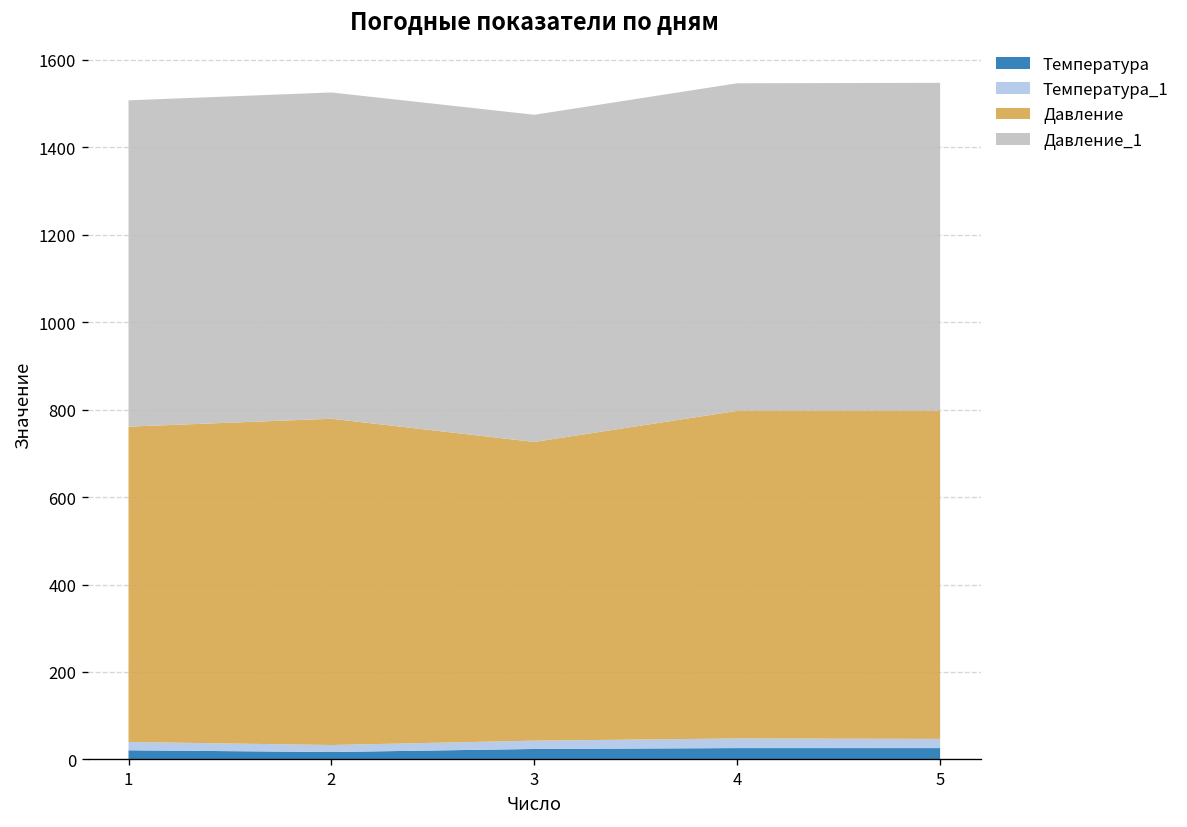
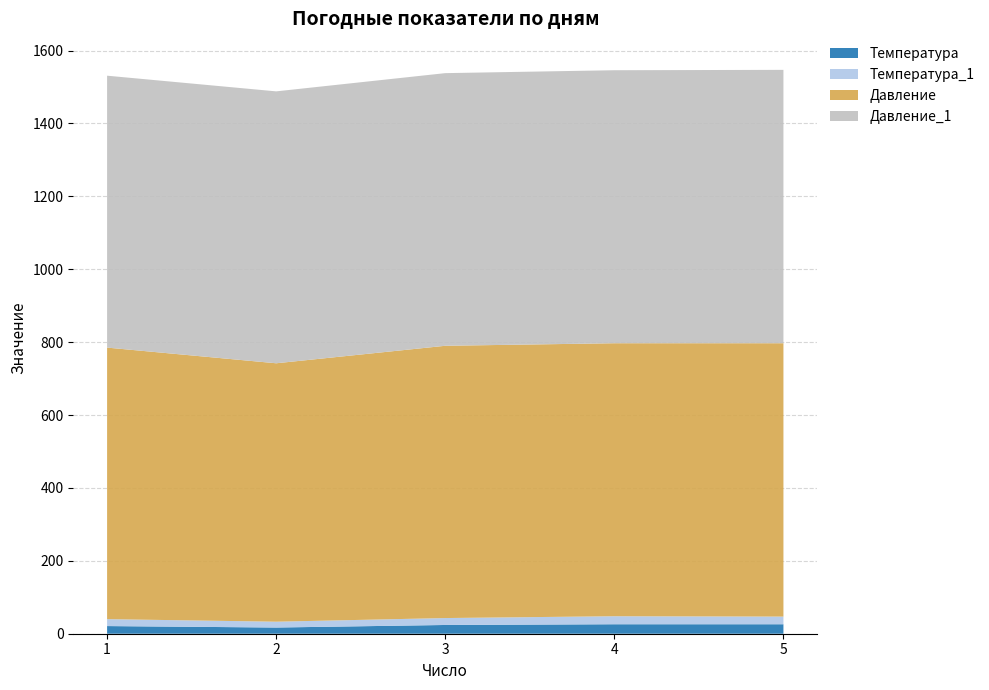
Давление, 1: 720 -> 750
Давление, 2: 750 -> 710
Давление, 3: 680 -> 750
